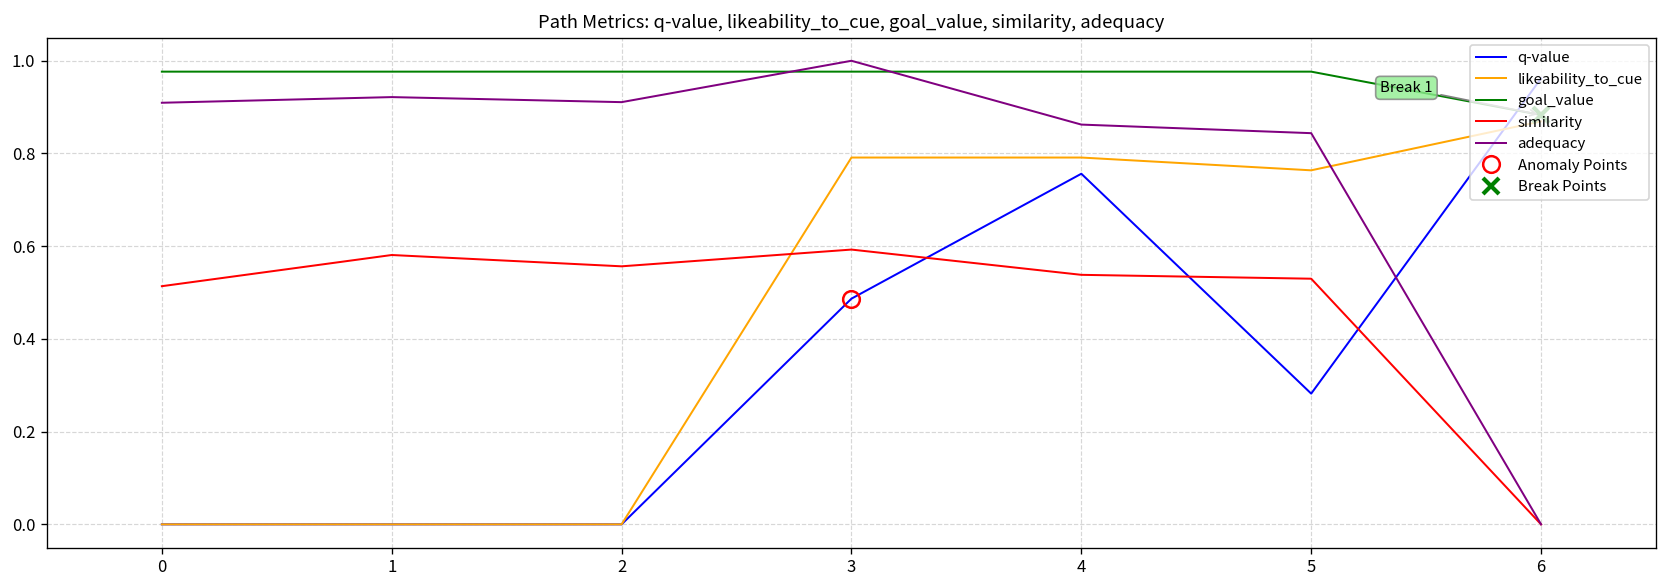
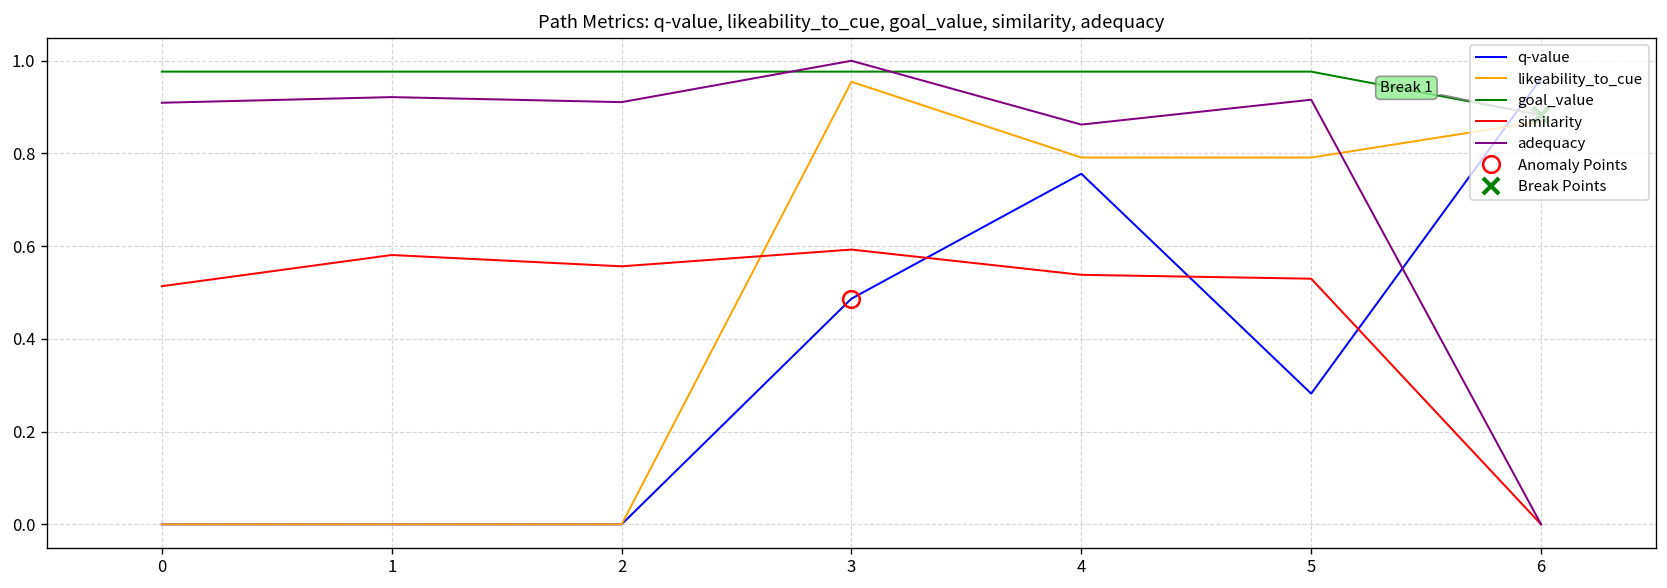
likeability_to_cue, 3: 0.79 -> 0.95
likeability_to_cue, 5: 0.76 -> 0.79
adequacy, 5: 0.84 -> 0.92
